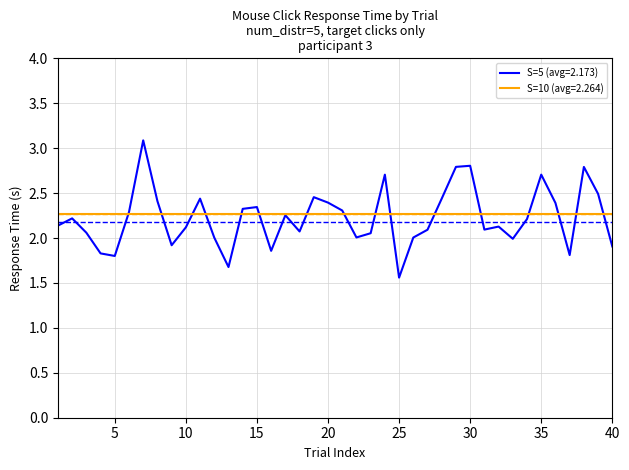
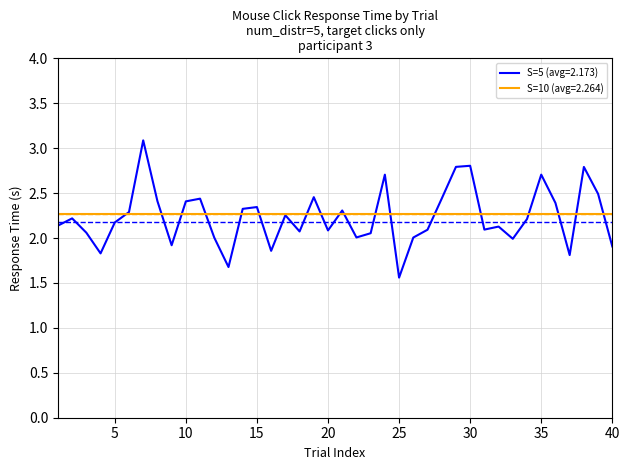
S=5 (avg=2.173), 5: 1.8 -> 2.2
S=5 (avg=2.173), 10: 2.1 -> 2.4
S=5 (avg=2.173), 20: 2.4 -> 2.1
